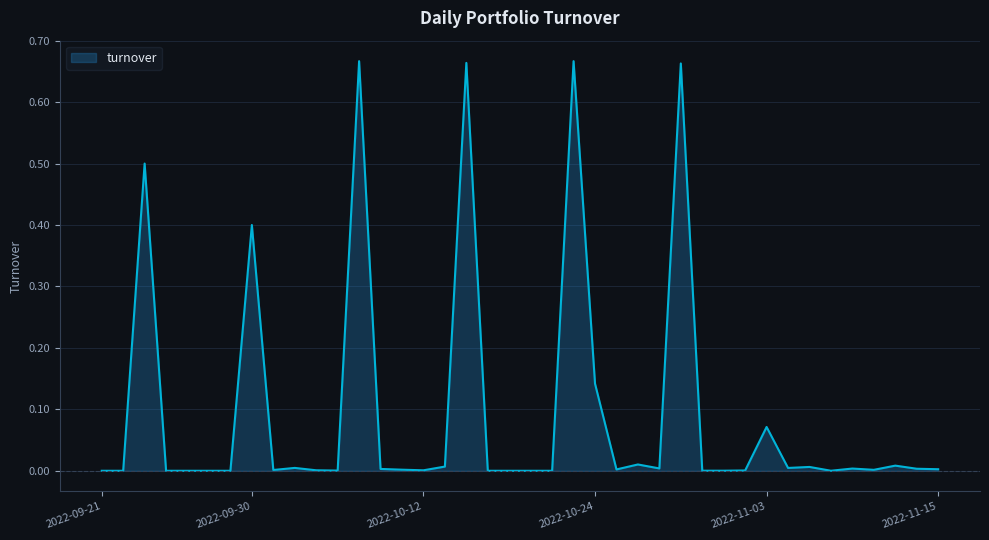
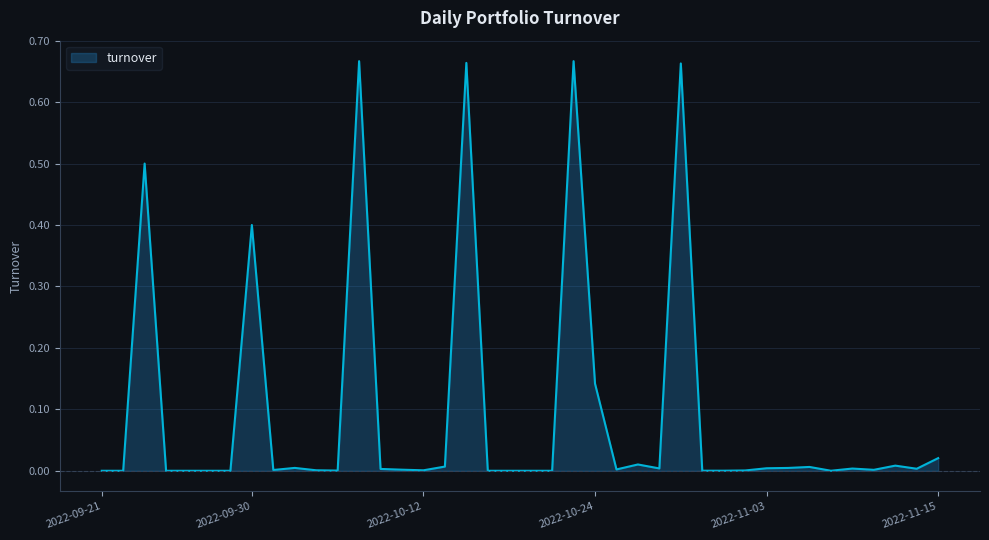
2022-11-03: 0.07 -> 0.00
2022-11-15: 0.00 -> 0.02
